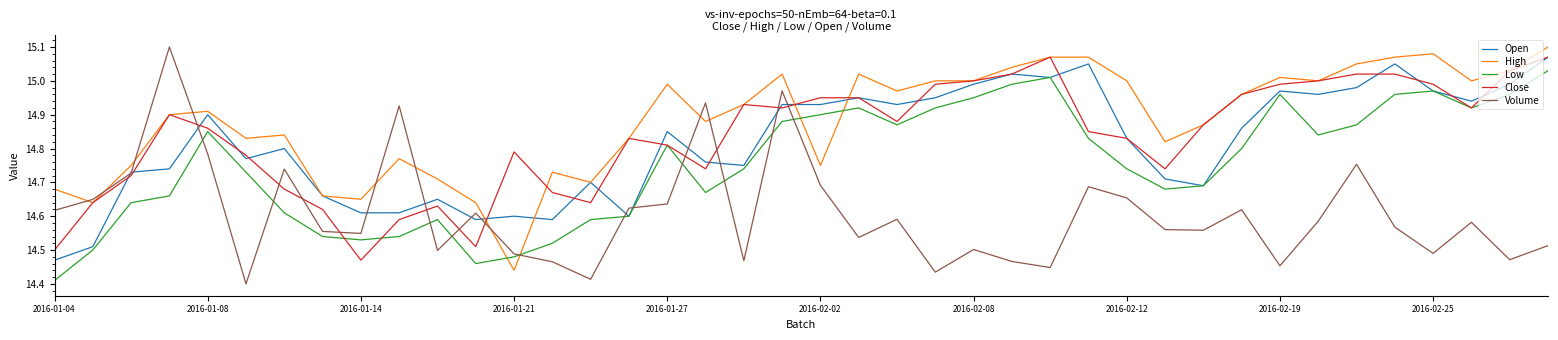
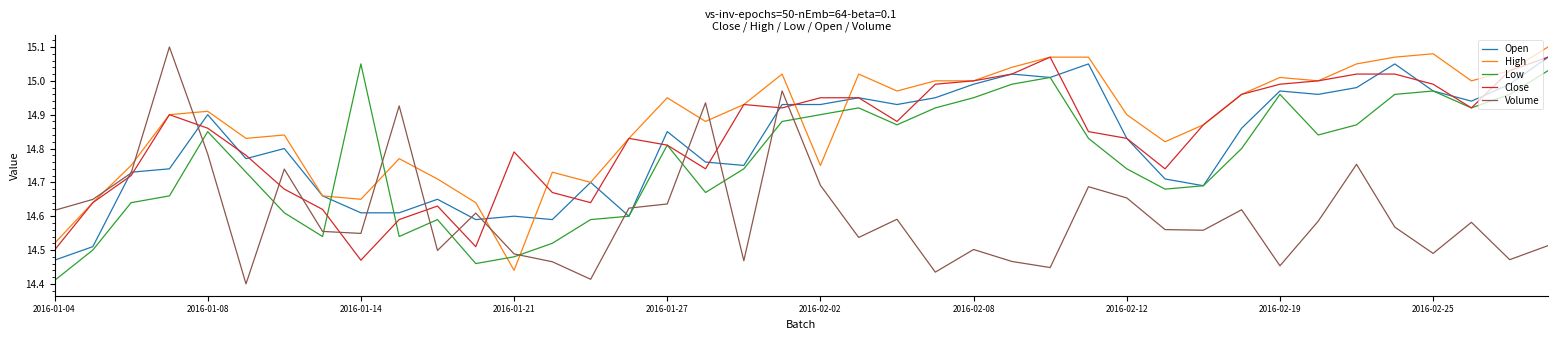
High, 2016-01-04: 14.68 -> 14.52
Low, 2016-01-14: 14.53 -> 15.05
High, 2016-01-27: 14.99 -> 14.95
High, 2016-02-12: 15.0 -> 14.9
